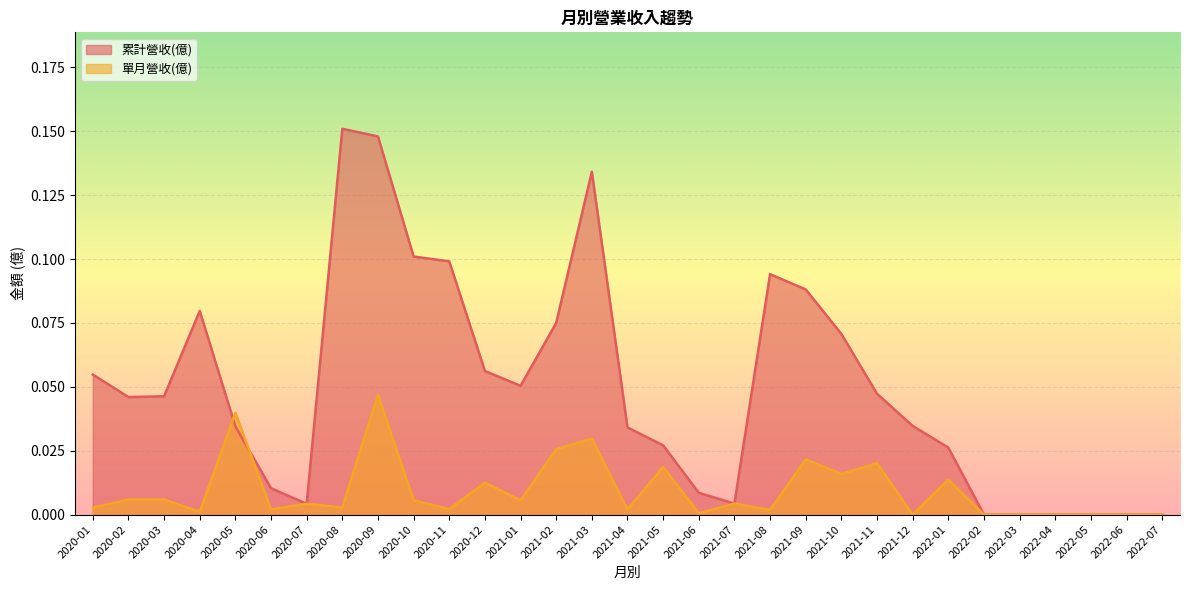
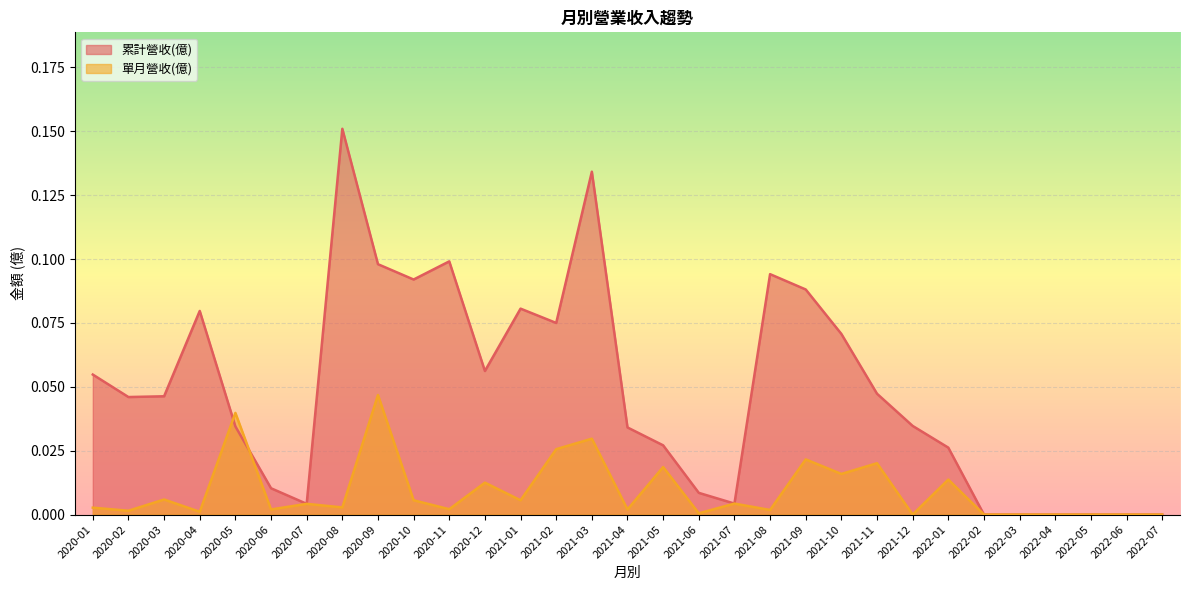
單月營收(億), 2020-02: 0.006 -> 0.002
累計營收(億), 2020-09: 0.148 -> 0.098
累計營收(億), 2020-10: 0.101 -> 0.092
累計營收(億), 2021-01: 0.050 -> 0.081
